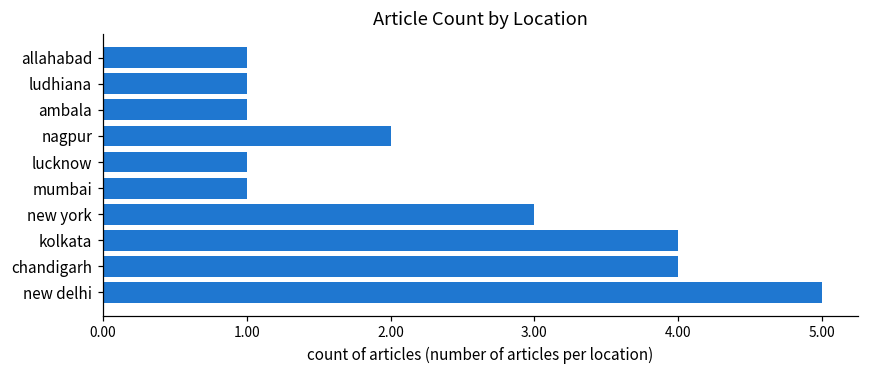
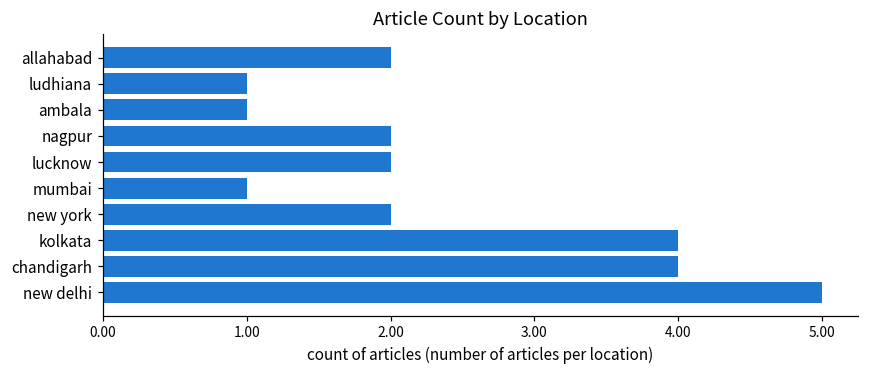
allahabad: 1 -> 2
lucknow: 1 -> 2
new york: 3 -> 2
